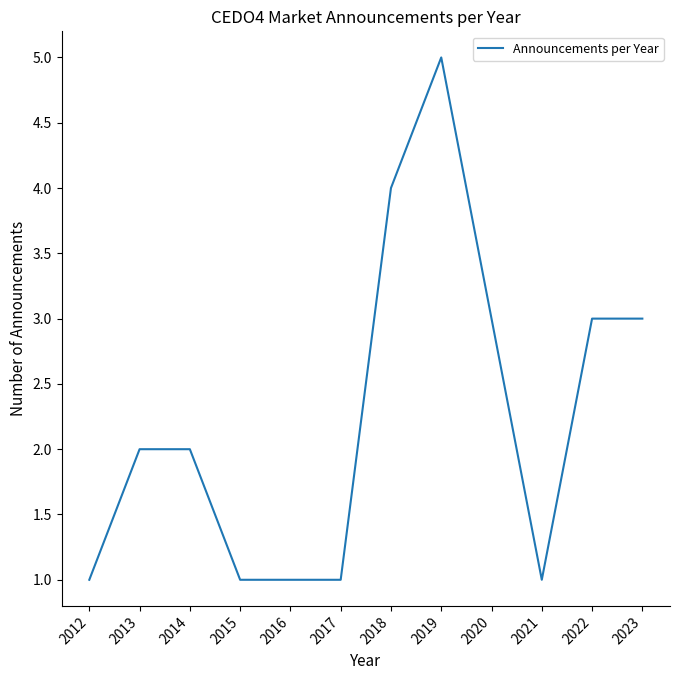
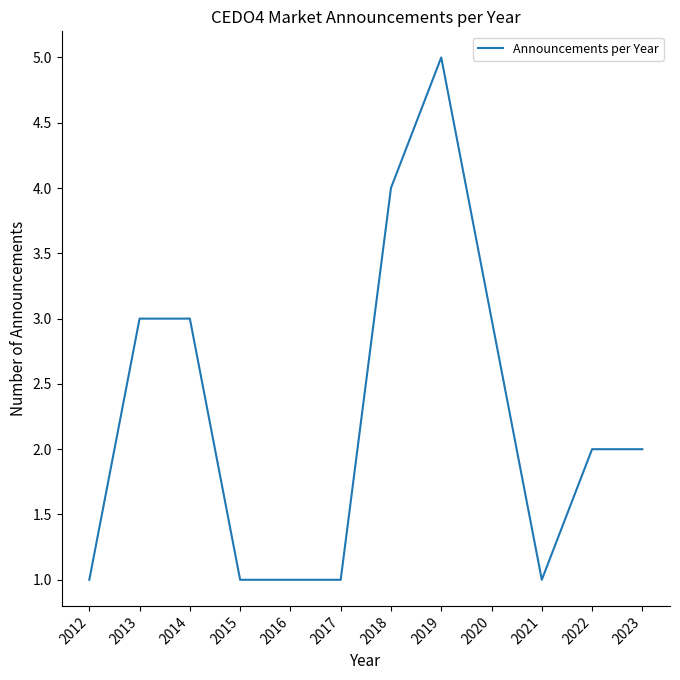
2013: 2 -> 3
2014: 2 -> 3
2022: 3 -> 2
2023: 3 -> 2
